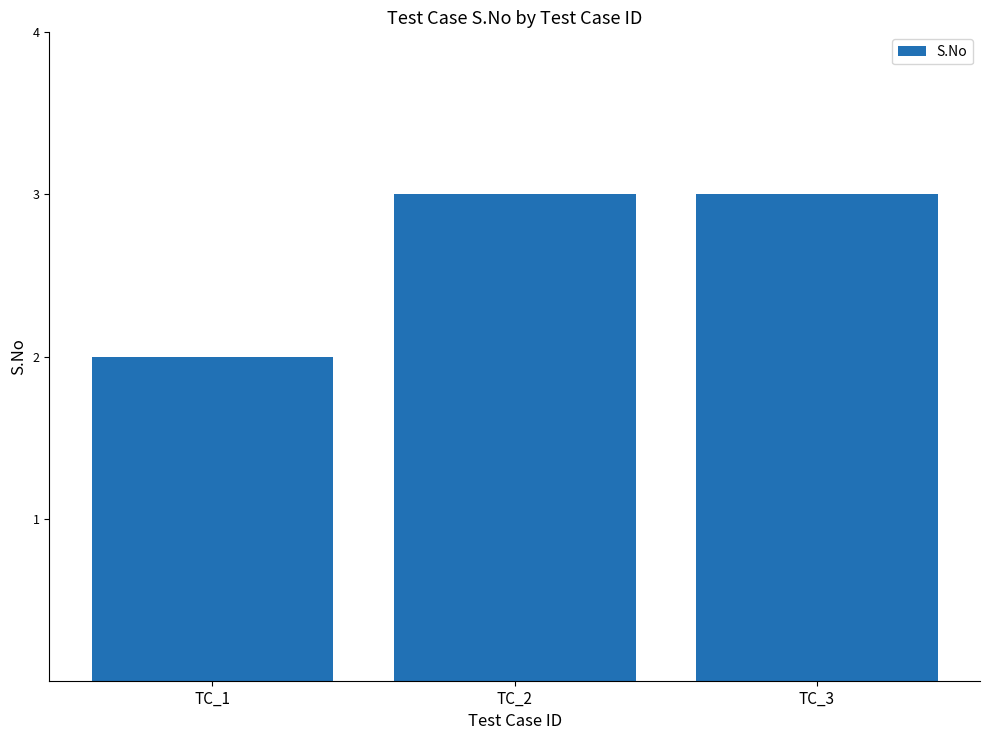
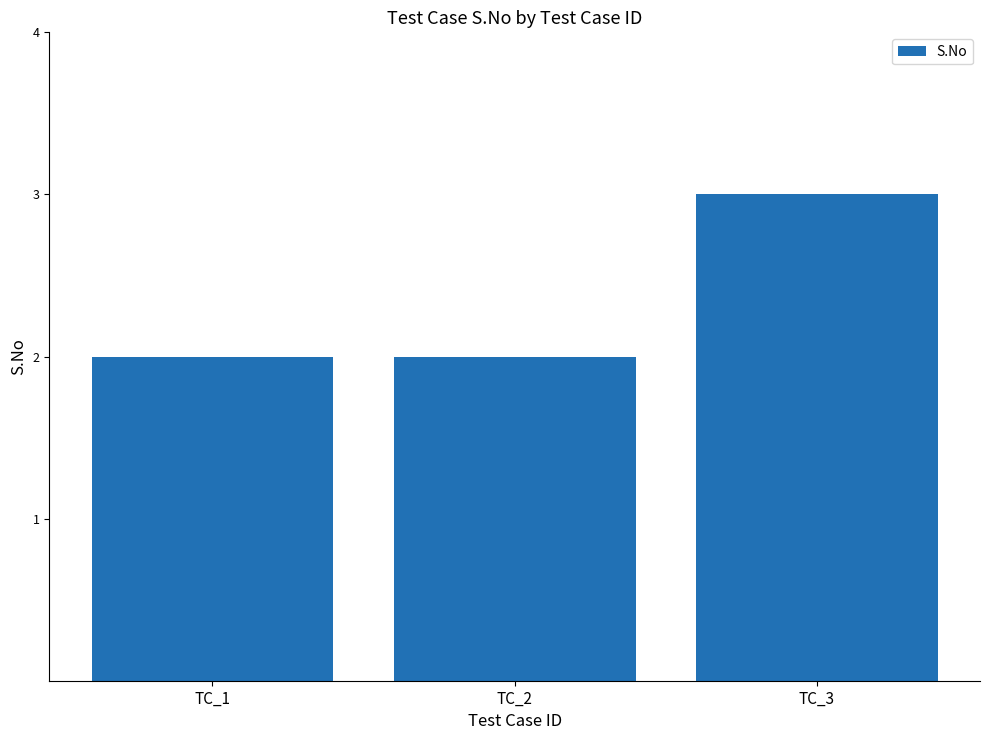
TC_2: 3 -> 2
